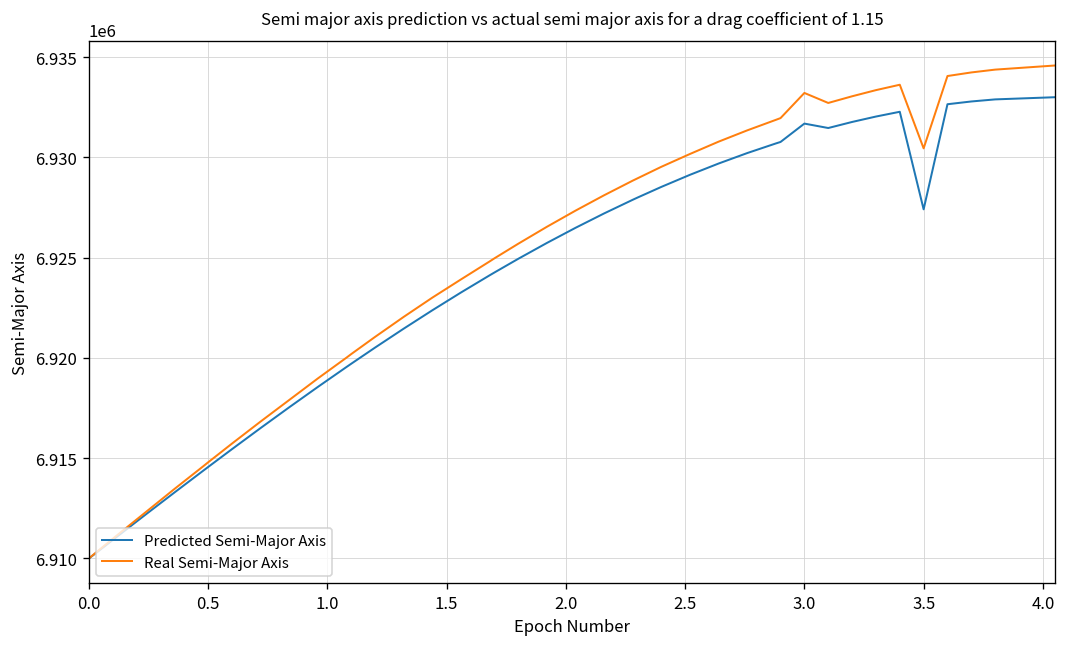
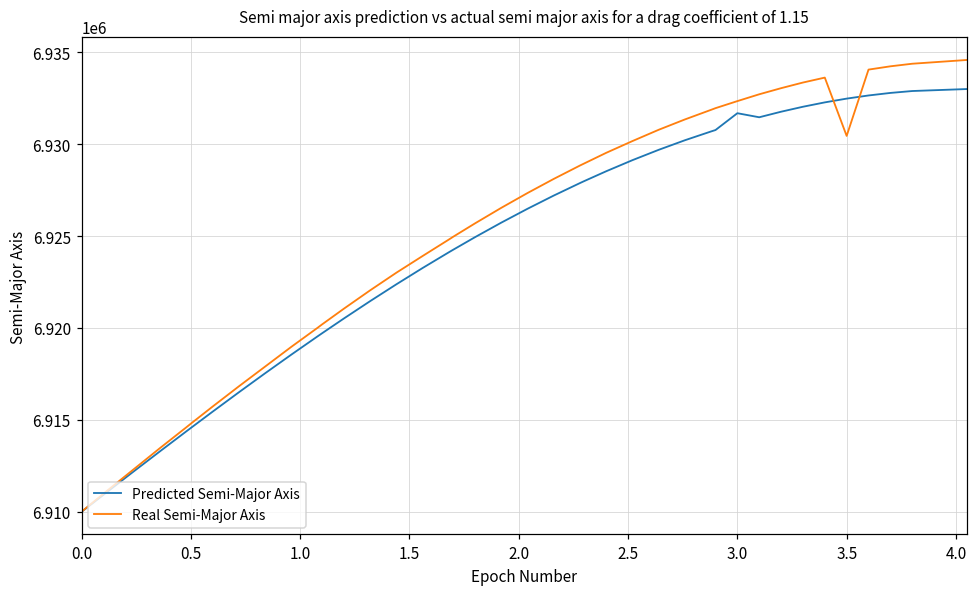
Real Semi-Major Axis, 3.0: 6933200 -> 6932300
Predicted Semi-Major Axis, 3.5: 6927400 -> 6932500
